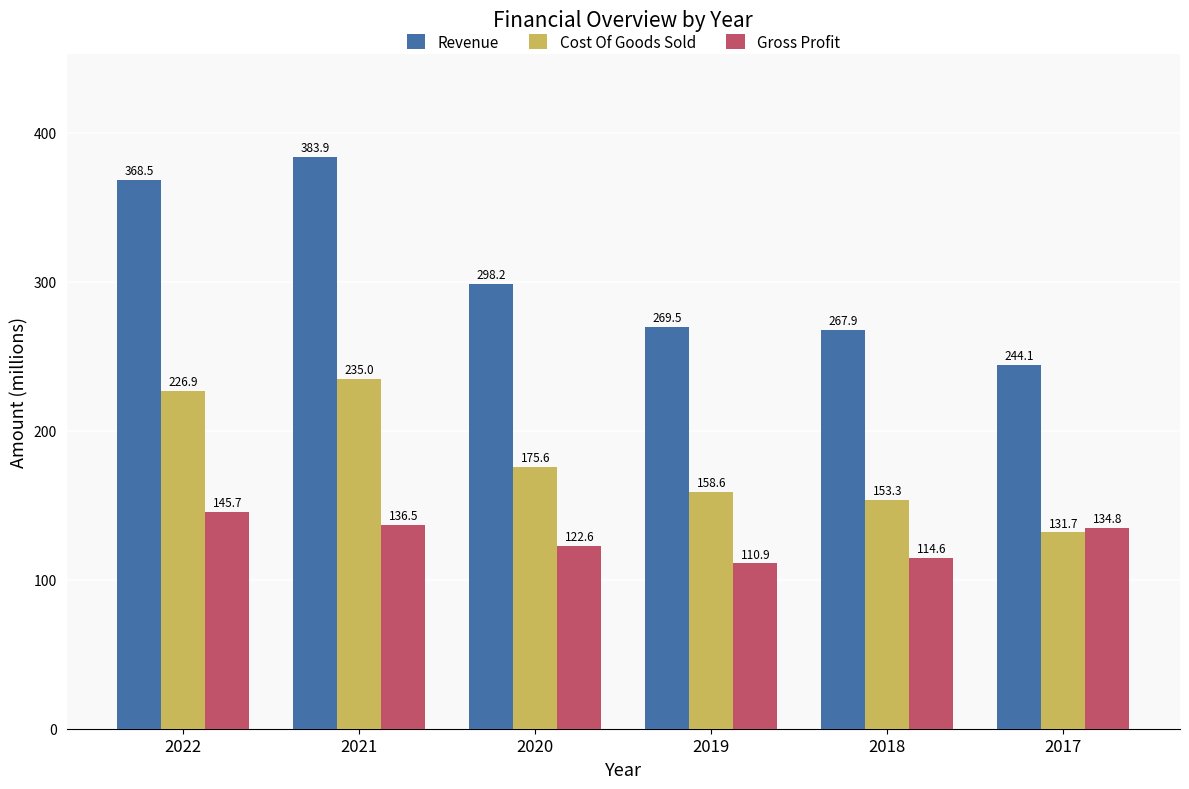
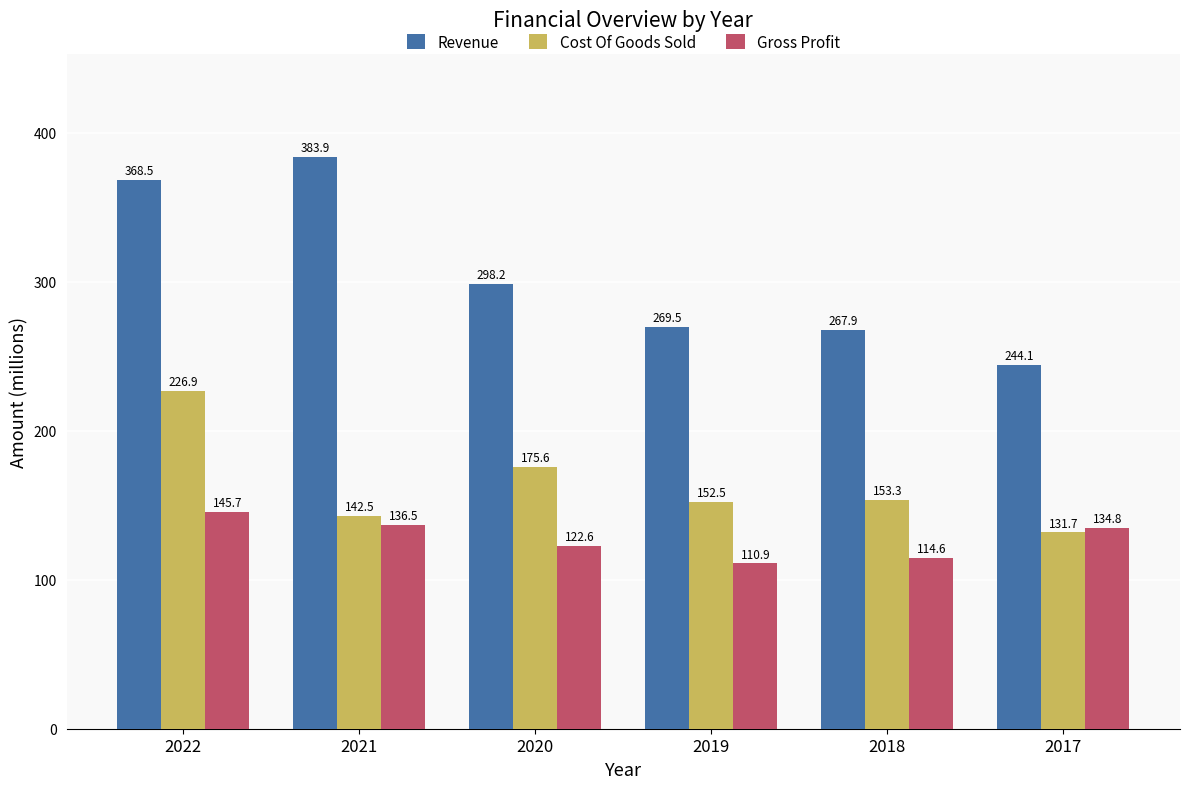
Cost Of Goods Sold, 2021: 235.0 -> 142.5
Cost Of Goods Sold, 2019: 158.6 -> 152.5
